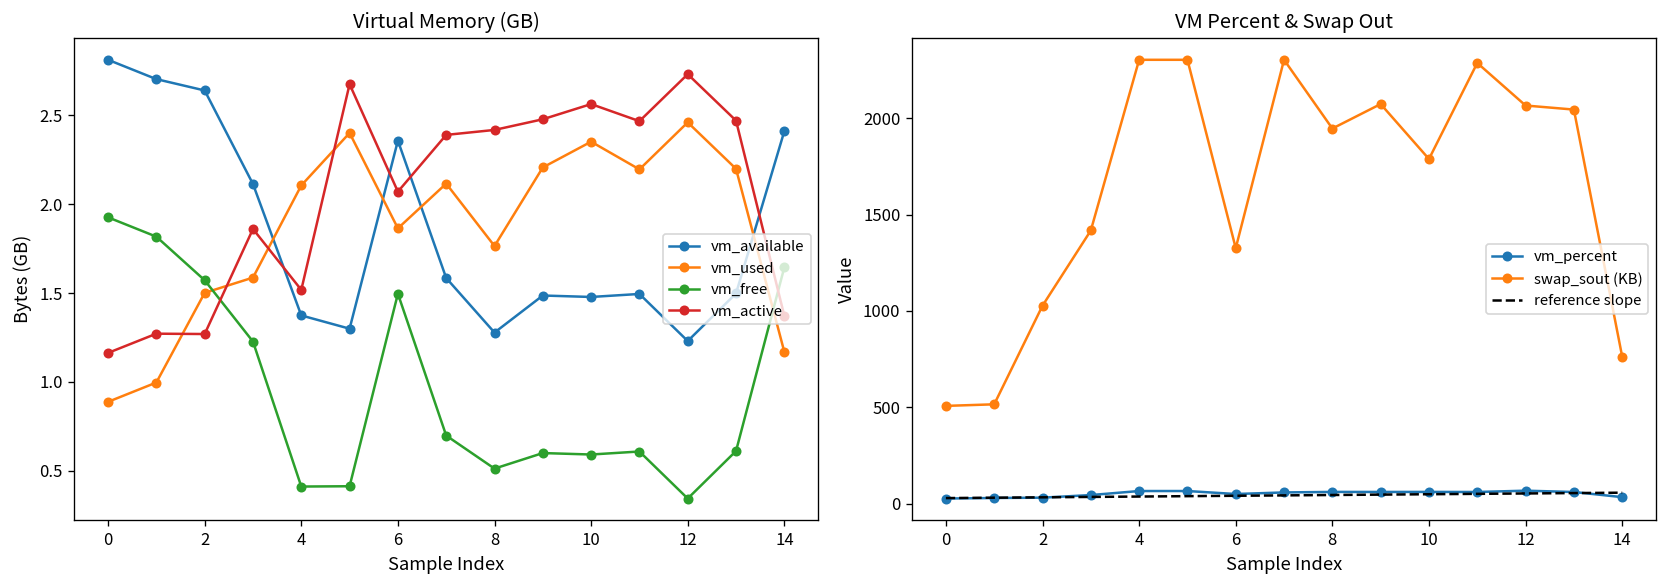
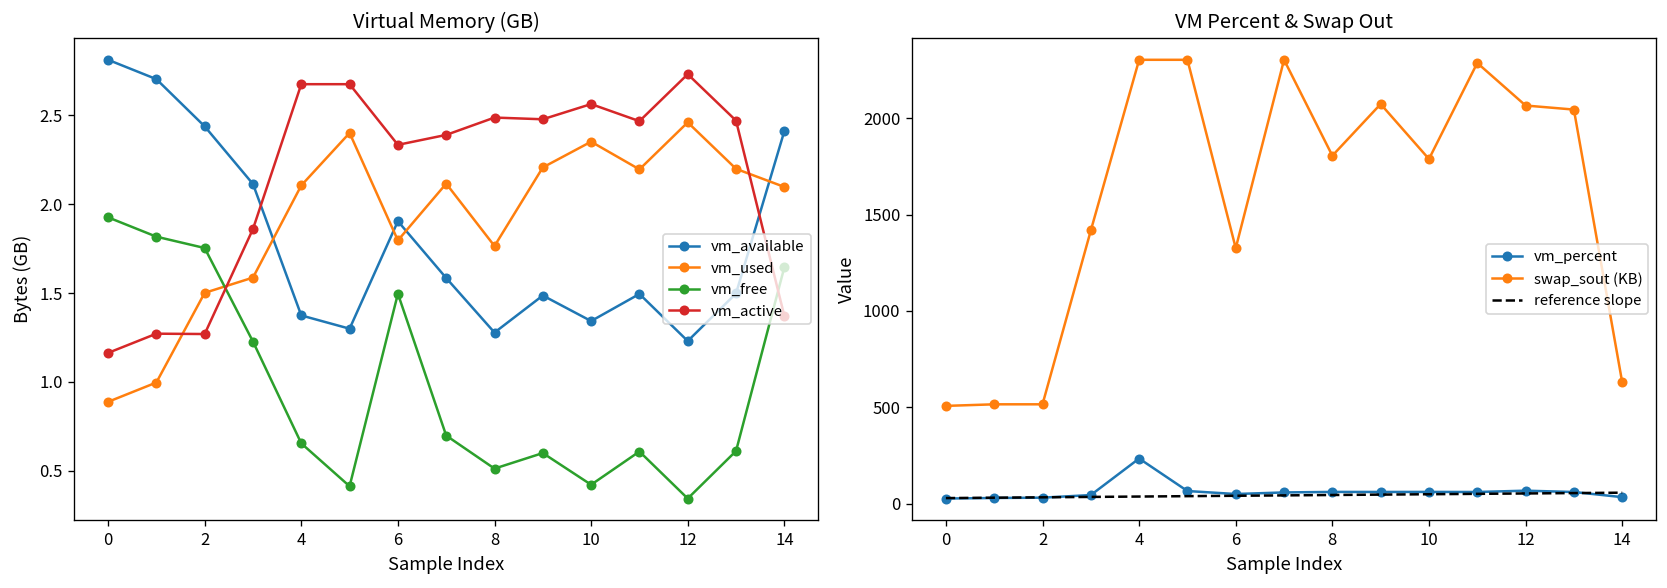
Virtual Memory (GB), vm_available, 2: 2.64 -> 2.44
Virtual Memory (GB), vm_free, 2: 1.57 -> 1.75
Virtual Memory (GB), vm_free, 4: 0.41 -> 0.65
Virtual Memory (GB), vm_active, 4: 1.52 -> 2.67
Virtual Memory (GB), vm_available, 6: 2.36 -> 1.90
Virtual Memory (GB), vm_used, 6: 1.86 -> 1.80
Virtual Memory (GB), vm_active, 6: 2.07 -> 2.33
Virtual Memory (GB), vm_active, 8: 2.42 -> 2.49
Virtual Memory (GB), vm_available, 10: 1.48 -> 1.34
Virtual Memory (GB), vm_free, 10: 0.59 -> 0.42
Virtual Memory (GB), vm_used, 14: 1.17 -> 2.10
VM Percent & Swap Out, swap_sout (KB), 2: 1030 -> 520
VM Percent & Swap Out, vm_percent, 4: 70 -> 240
VM Percent & Swap Out, swap_sout (KB), 8: 1950 -> 1800
VM Percent & Swap Out, swap_sout (KB), 14: 760 -> 630
